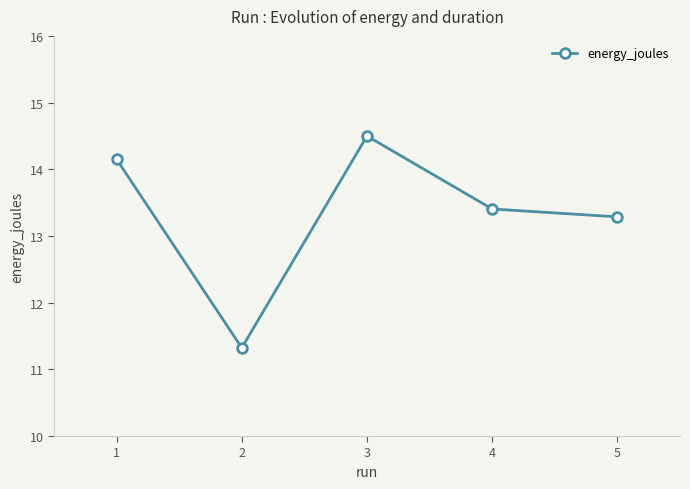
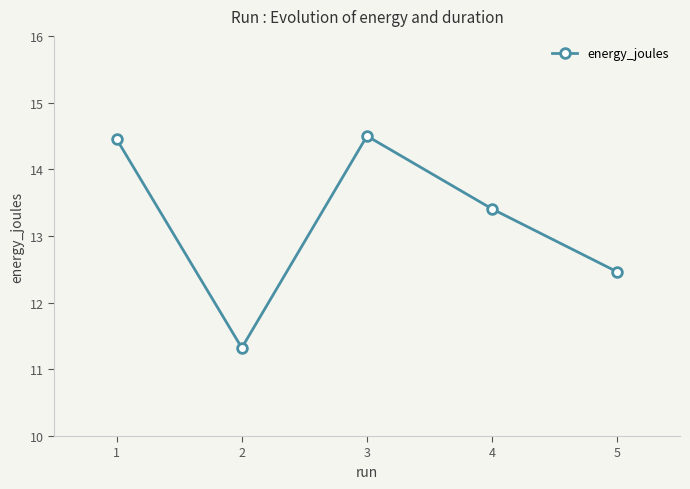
1: 14.2 -> 14.5
5: 13.3 -> 12.5
